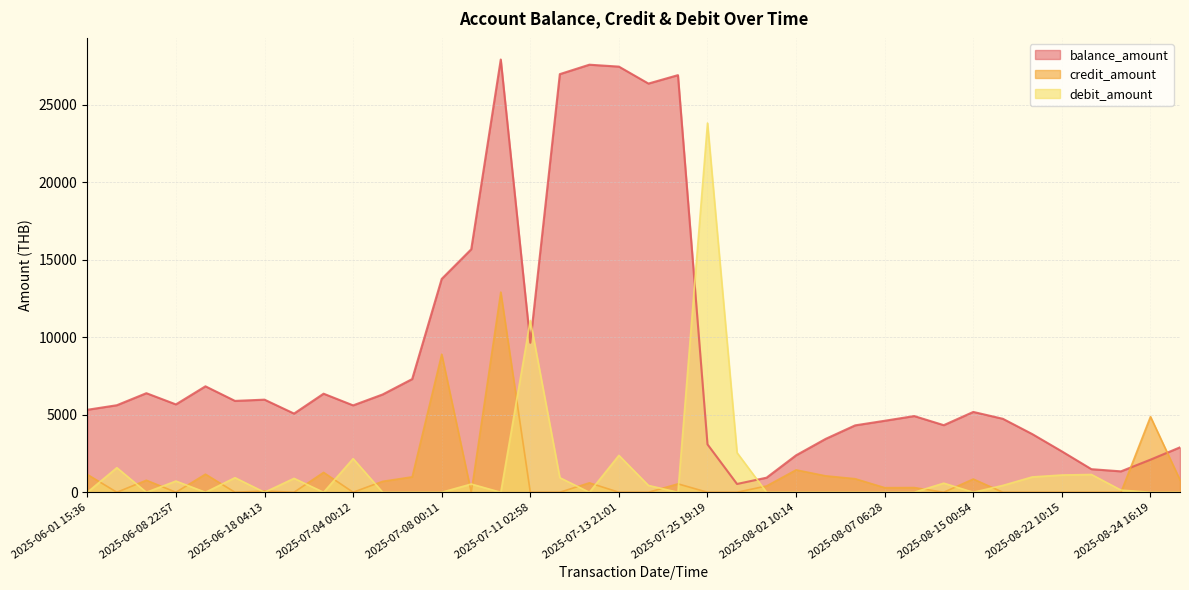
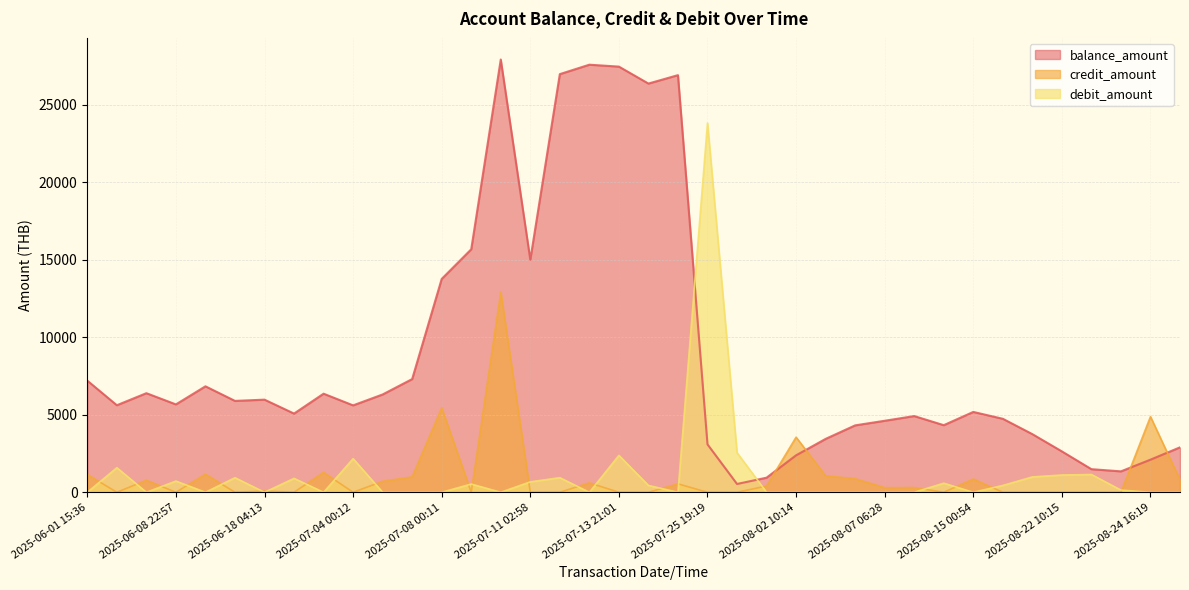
balance_amount, 2025-06-01 15:36: 5300 -> 7200
credit_amount, 2025-07-08 00:11: 8900 -> 5400
balance_amount, 2025-07-11 02:58: 9600 -> 15000
debit_amount, 2025-07-11 02:58: 11100 -> 700
credit_amount, 2025-08-02 10:14: 1400 -> 3600
